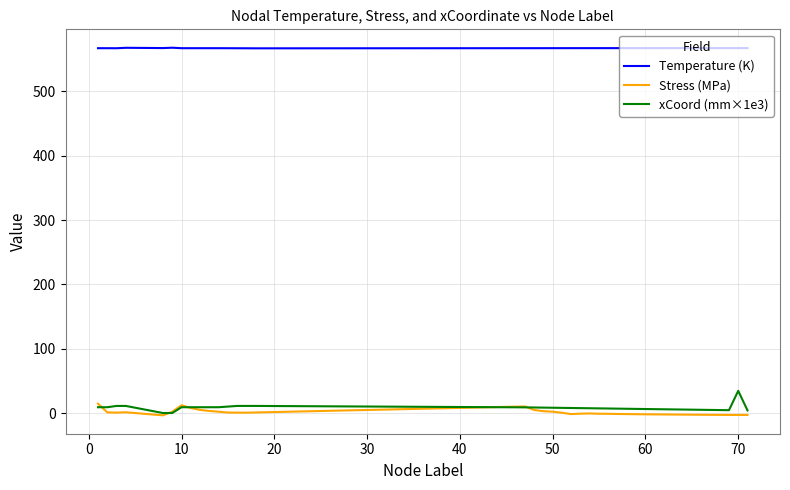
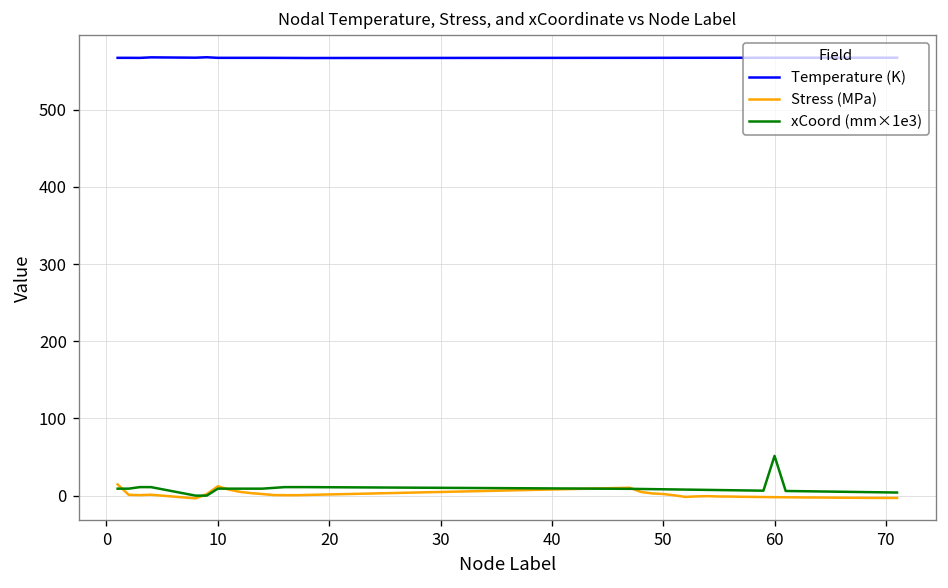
xCoord (mm×1e3), 60: 10 -> 50
xCoord (mm×1e3), 70: 30 -> 0
